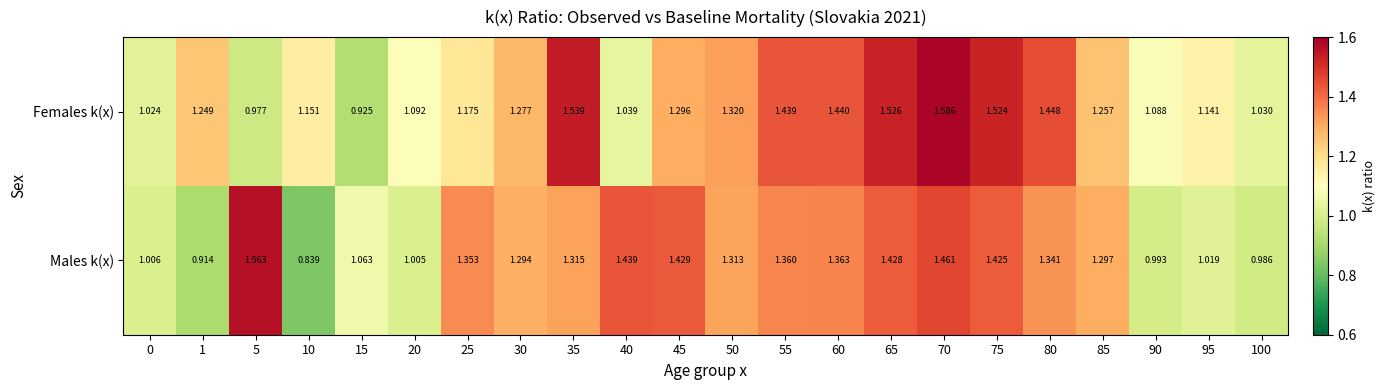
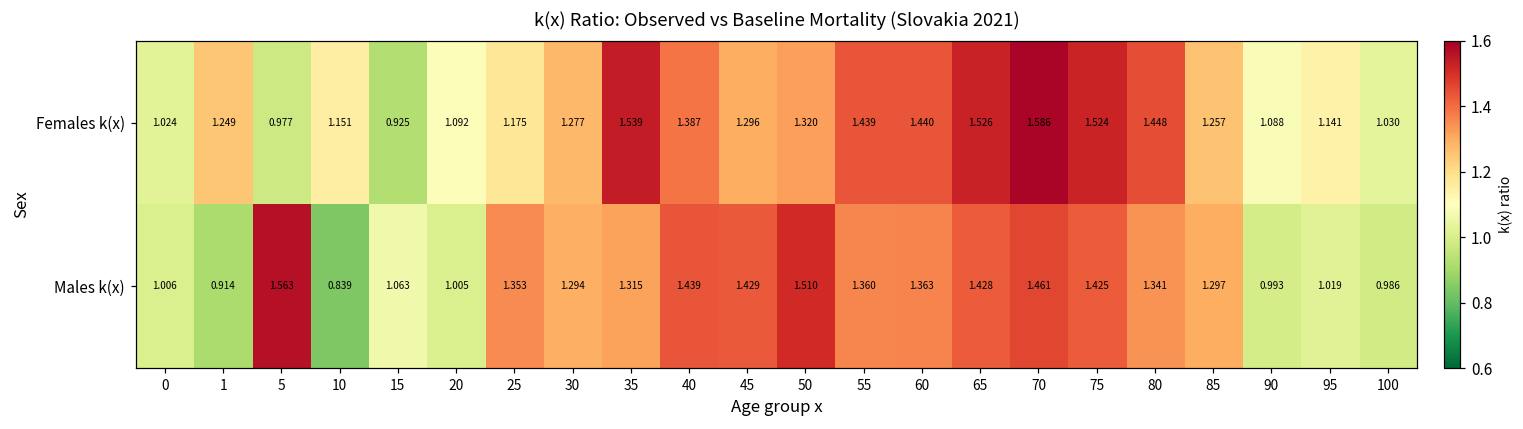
Females k(x), 40: 1.039 -> 1.387
Males k(x), 50: 1.313 -> 1.510
